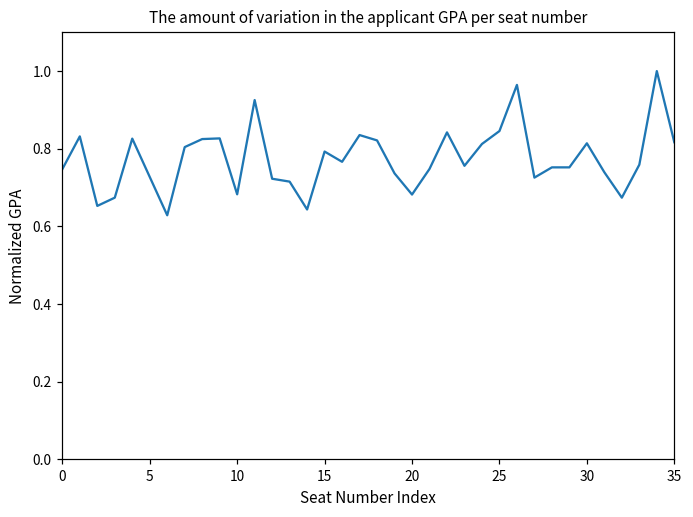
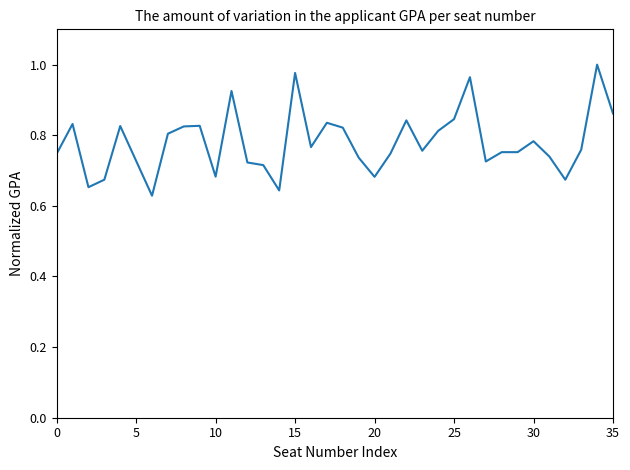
15: 0.79 -> 0.98
30: 0.81 -> 0.78
35: 0.82 -> 0.86
